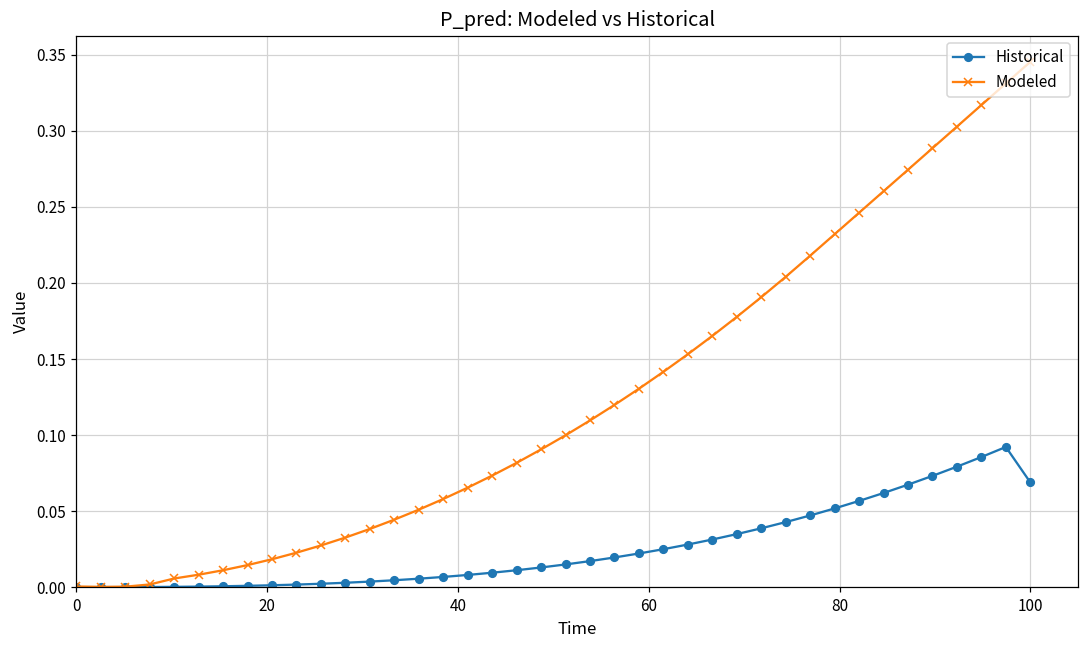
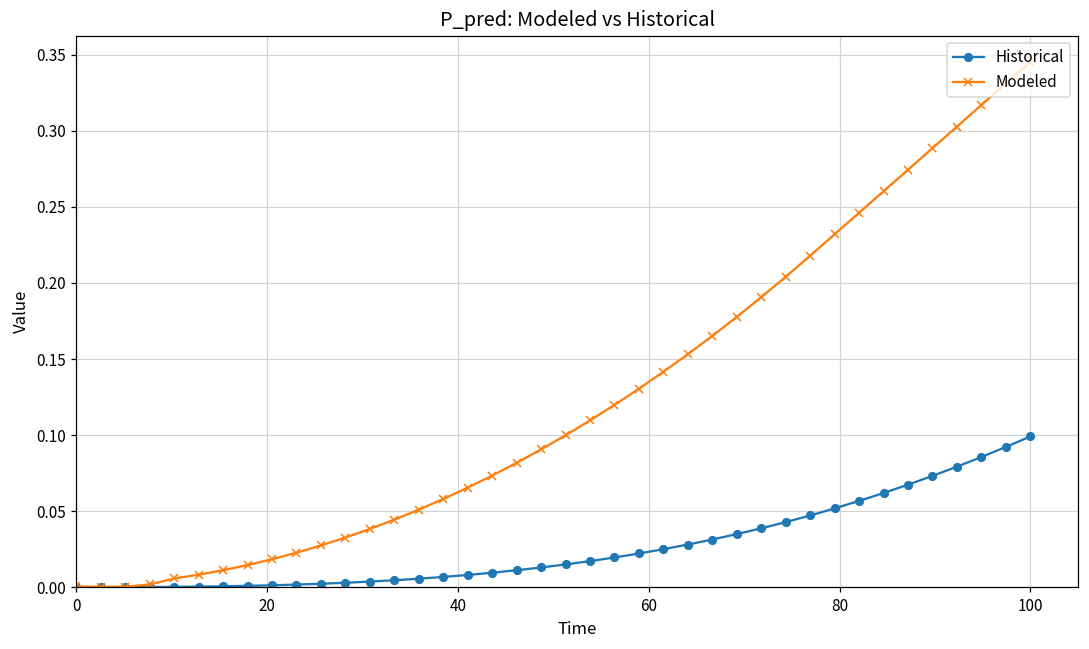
Historical, 100: 0.069 -> 0.099
